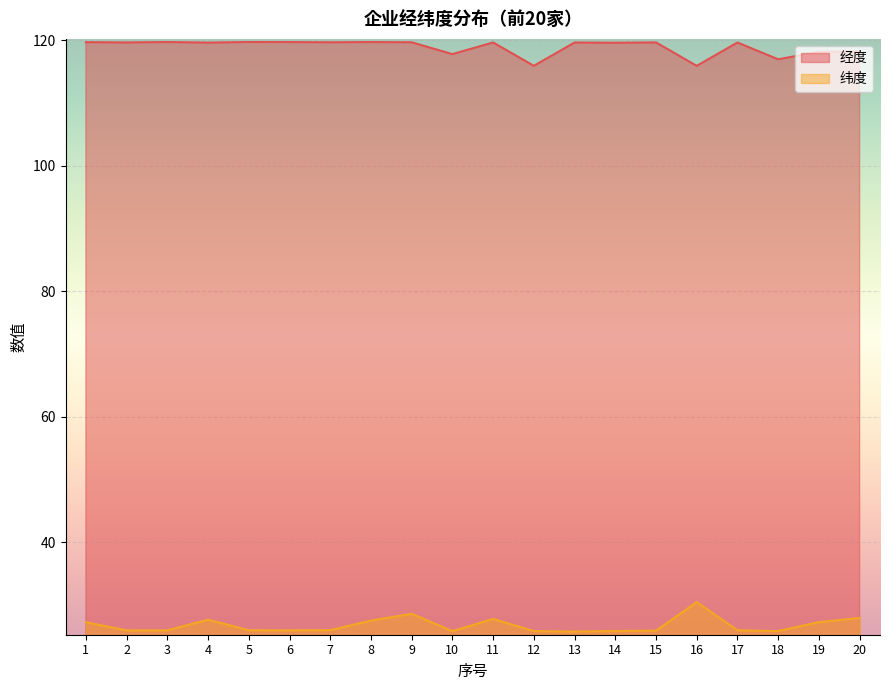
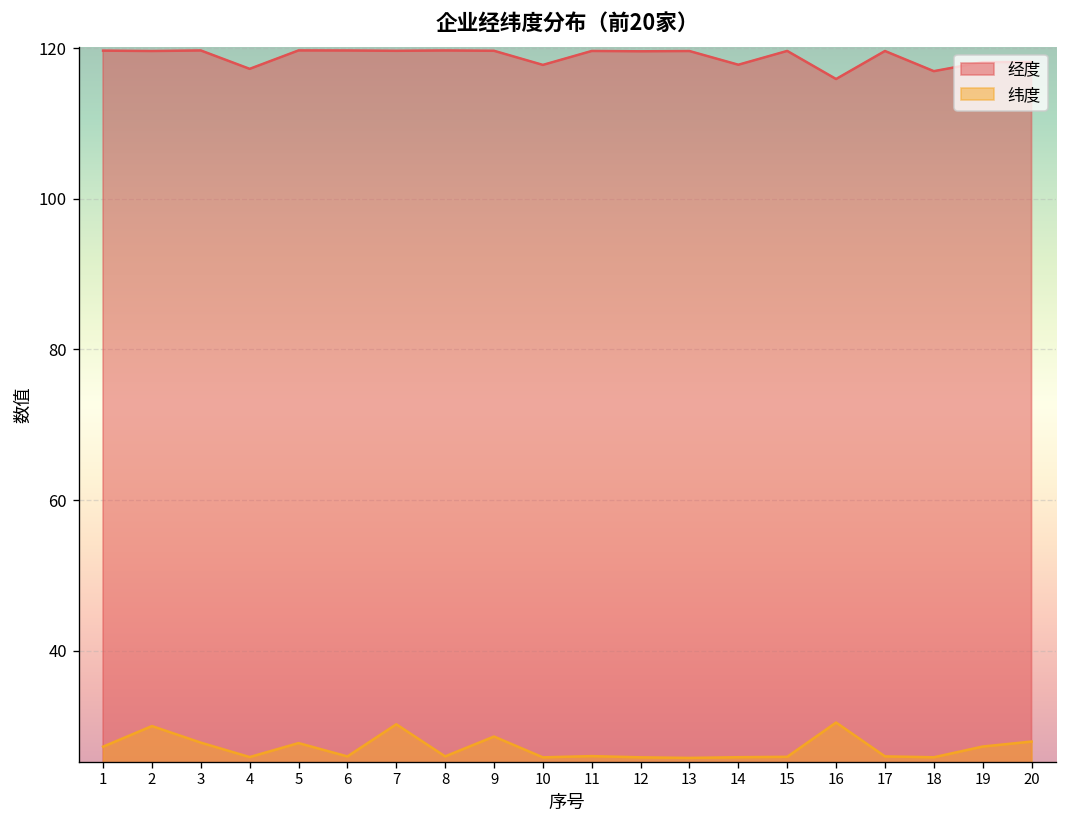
纬度, 2: 26 -> 30
纬度, 3: 26 -> 28
经度, 4: 120 -> 117
纬度, 4: 28 -> 26
纬度, 5: 26 -> 28
纬度, 7: 26 -> 30
纬度, 8: 28 -> 26
纬度, 11: 28 -> 26
经度, 12: 116 -> 120
经度, 14: 120 -> 118
